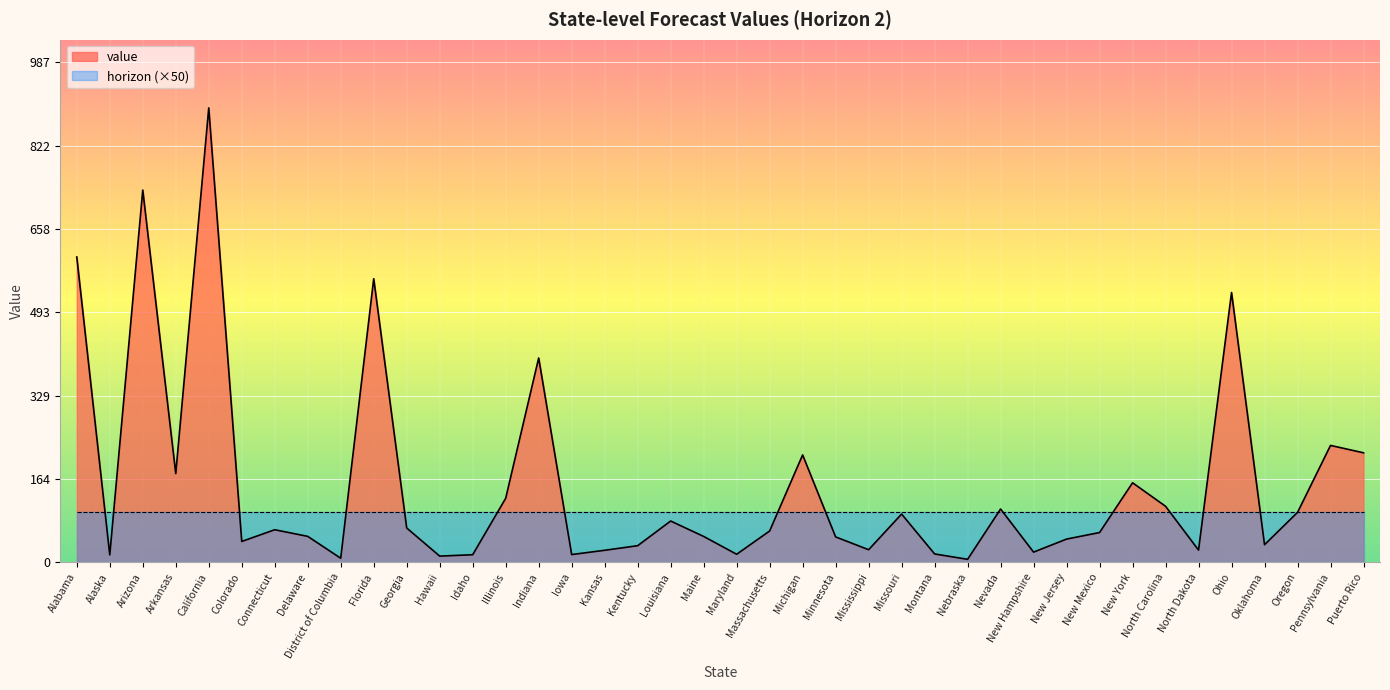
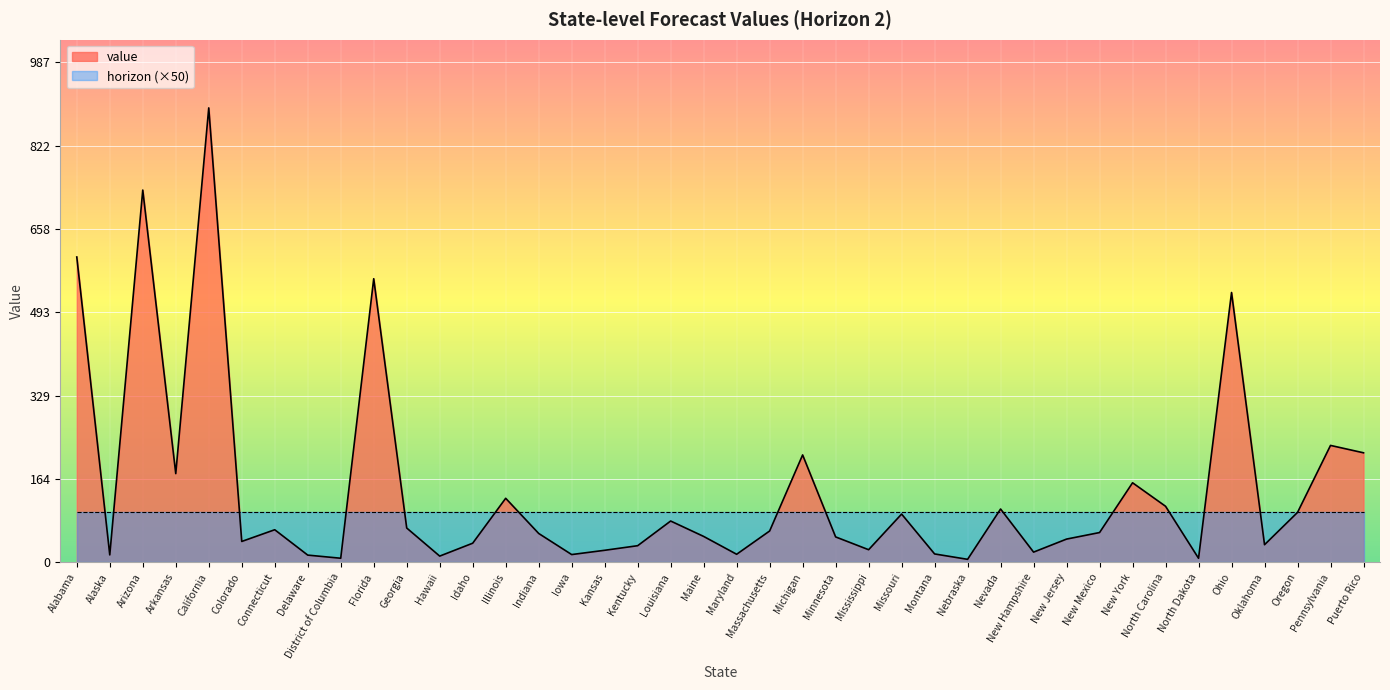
value, Delaware: 50 -> 10
value, Idaho: 20 -> 40
value, Indiana: 400 -> 60
value, North Dakota: 20 -> 10
